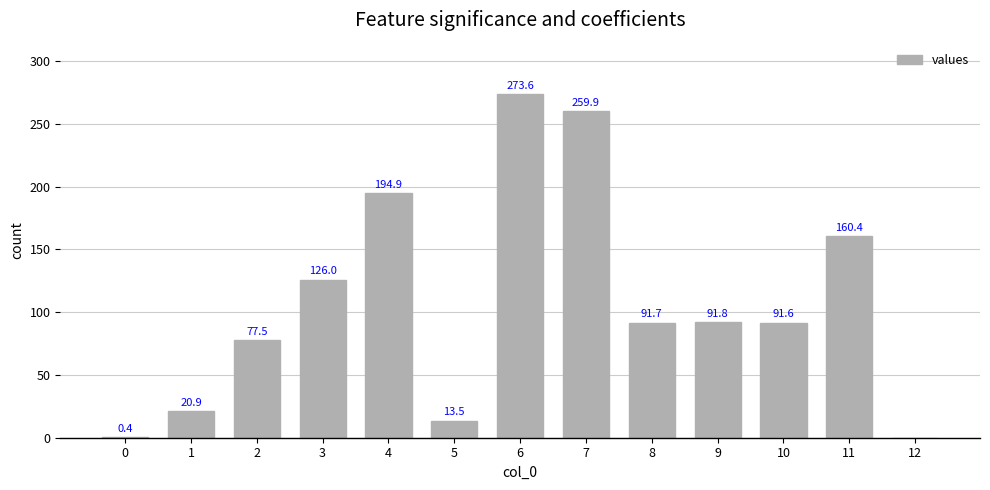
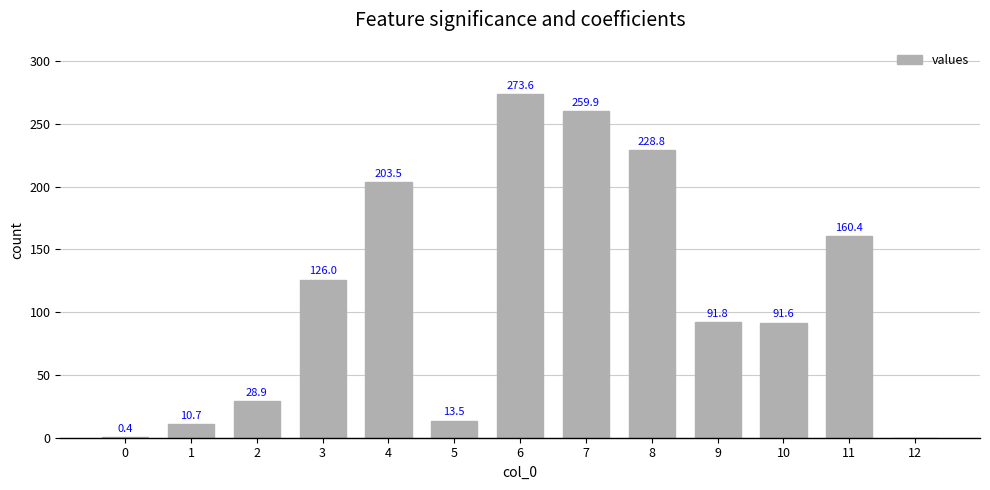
1: 20.9 -> 10.7
2: 77.5 -> 28.9
4: 194.9 -> 203.5
8: 91.7 -> 228.8
